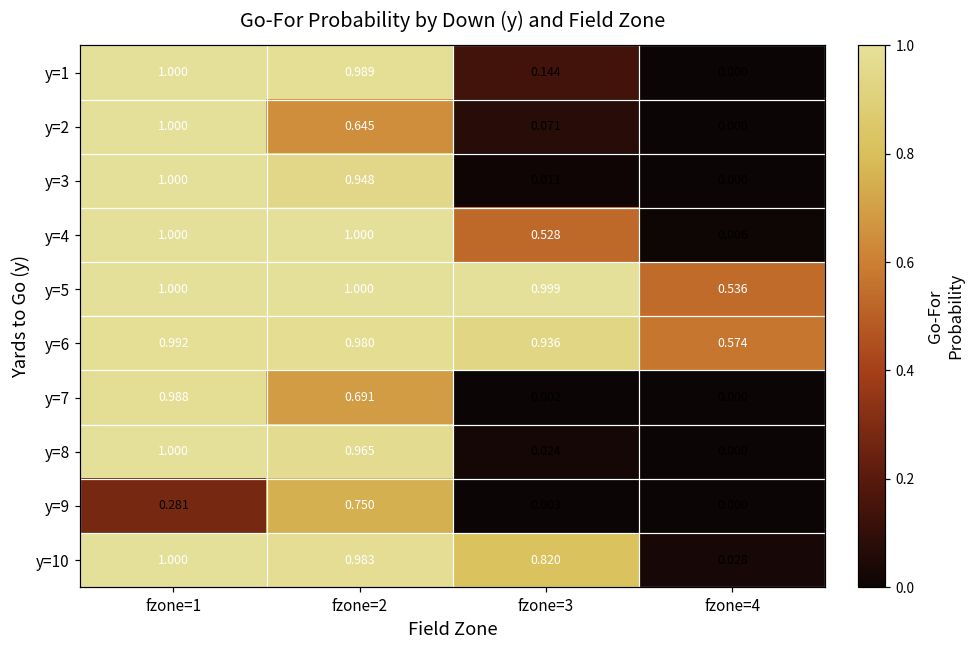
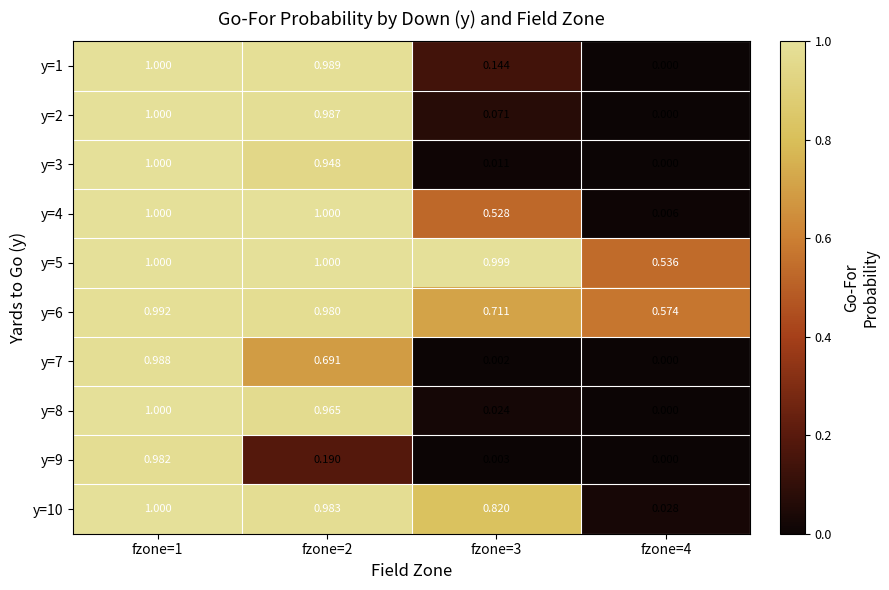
y=2, fzone=2: 0.645 -> 0.987
y=6, fzone=3: 0.936 -> 0.711
y=9, fzone=1: 0.281 -> 0.982
y=9, fzone=2: 0.750 -> 0.190
